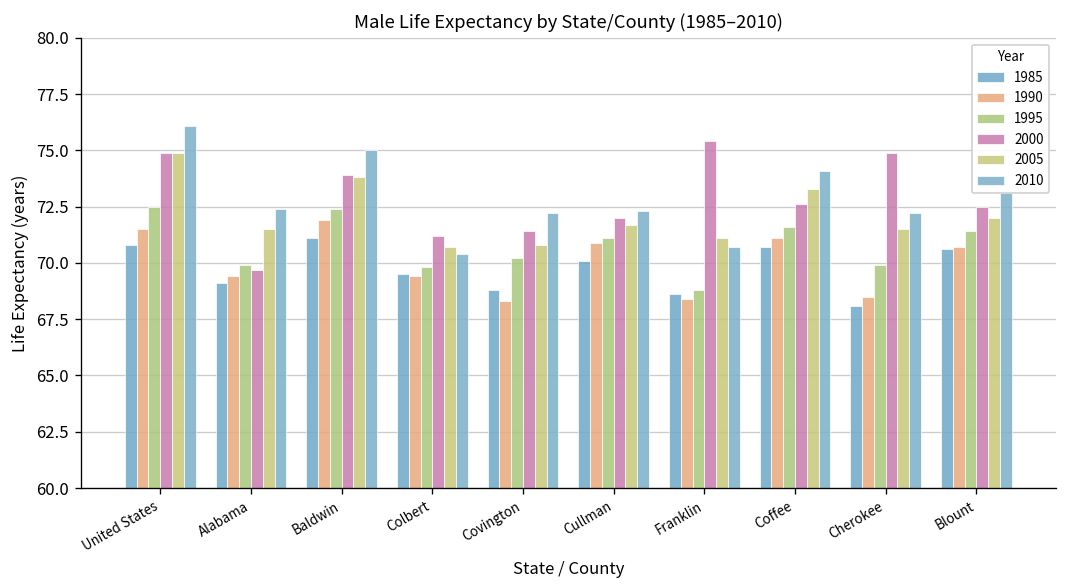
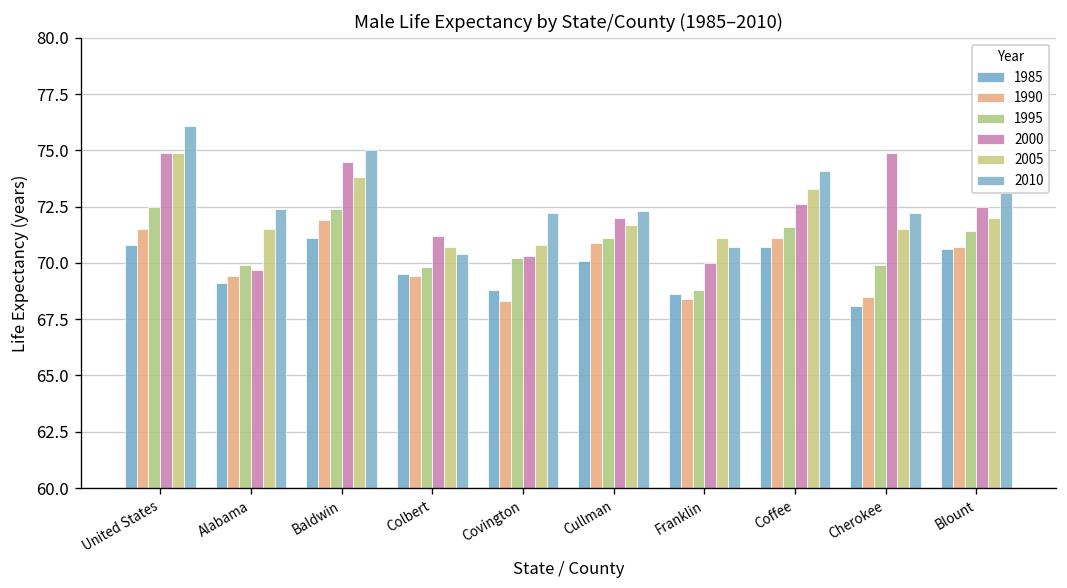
2000, Baldwin: 73.9 -> 74.5
2000, Covington: 71.4 -> 70.3
2000, Franklin: 75.4 -> 70.0
